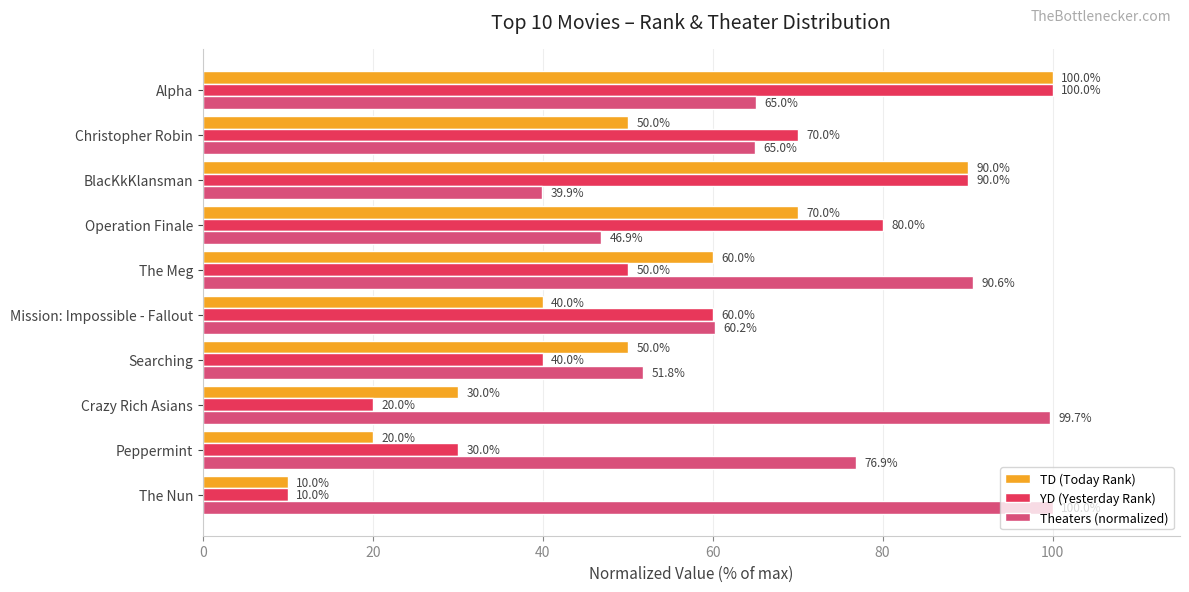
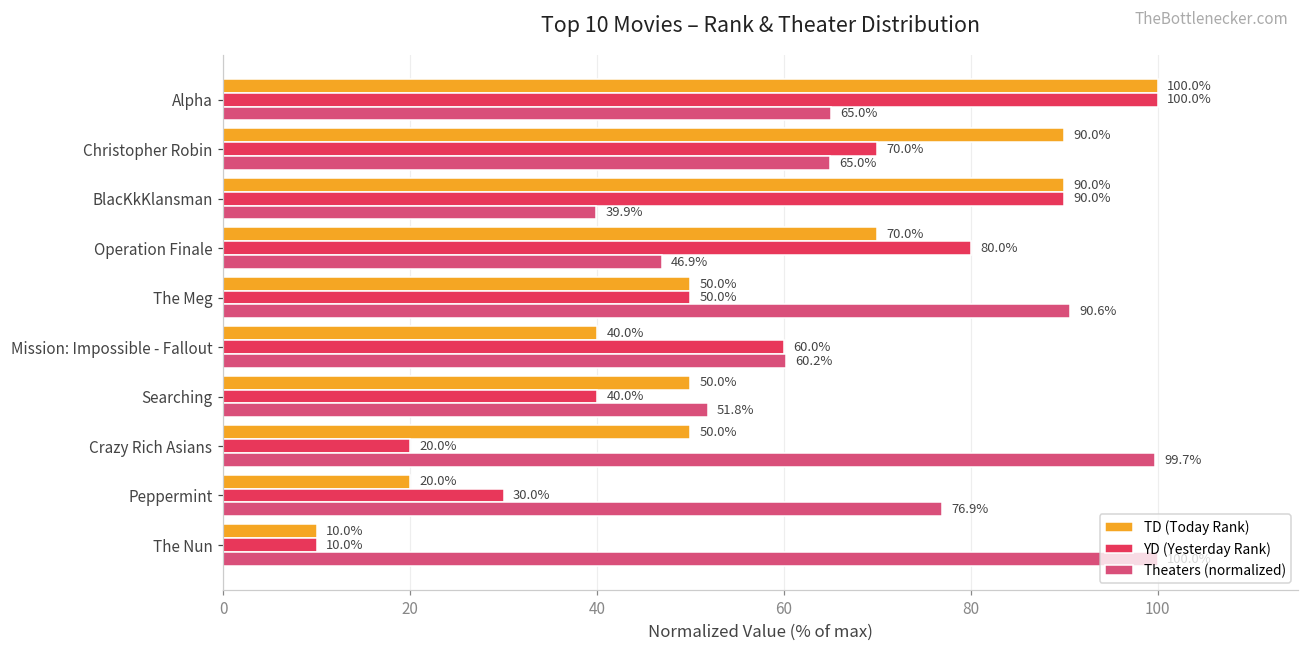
TD (Today Rank), Christopher Robin: 50.0% -> 90.0%
TD (Today Rank), The Meg: 60.0% -> 50.0%
TD (Today Rank), Crazy Rich Asians: 30.0% -> 50.0%
